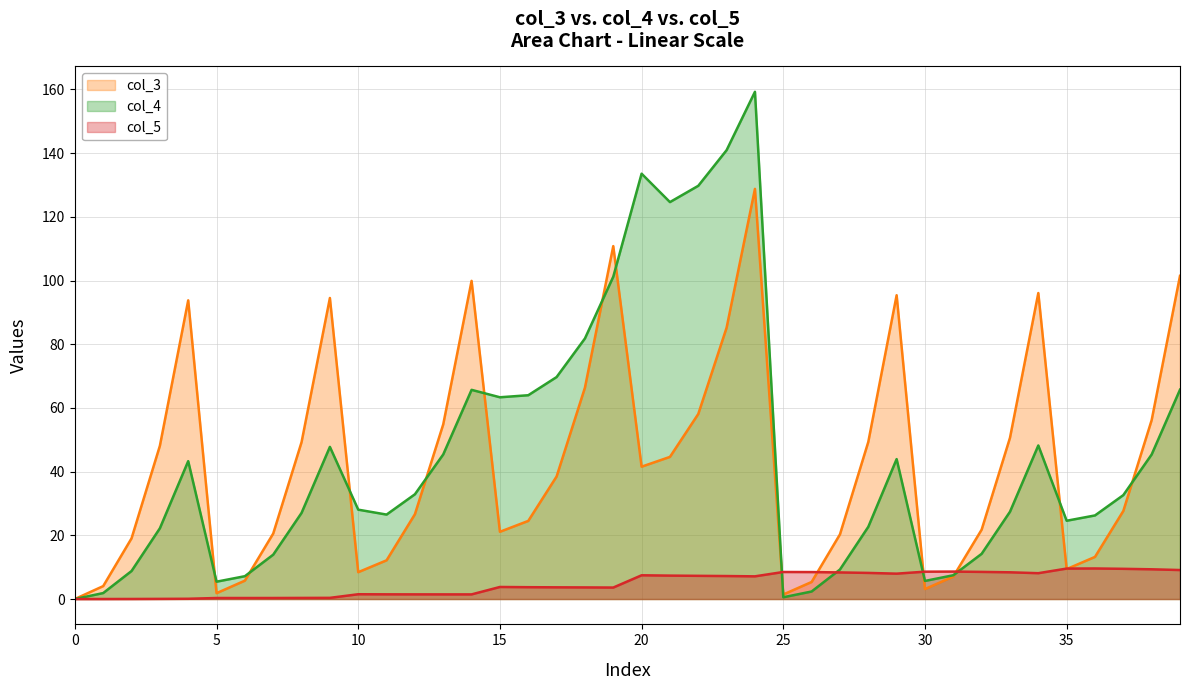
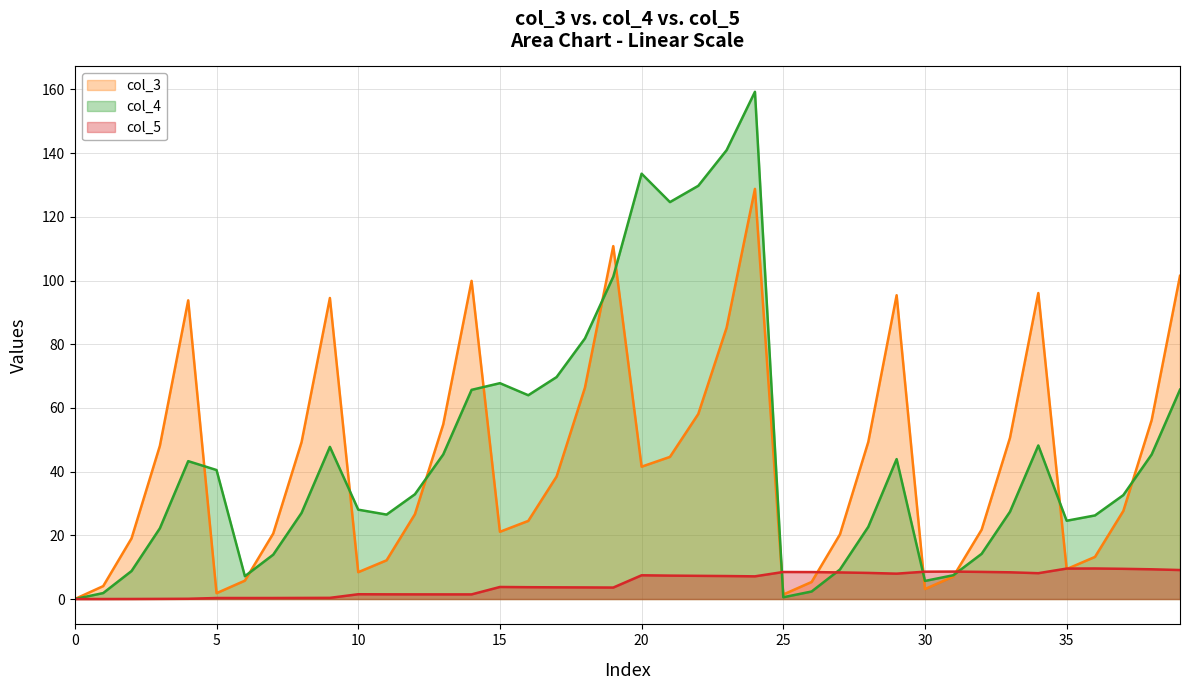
col_4, 5: 5 -> 41
col_4, 15: 63 -> 68
